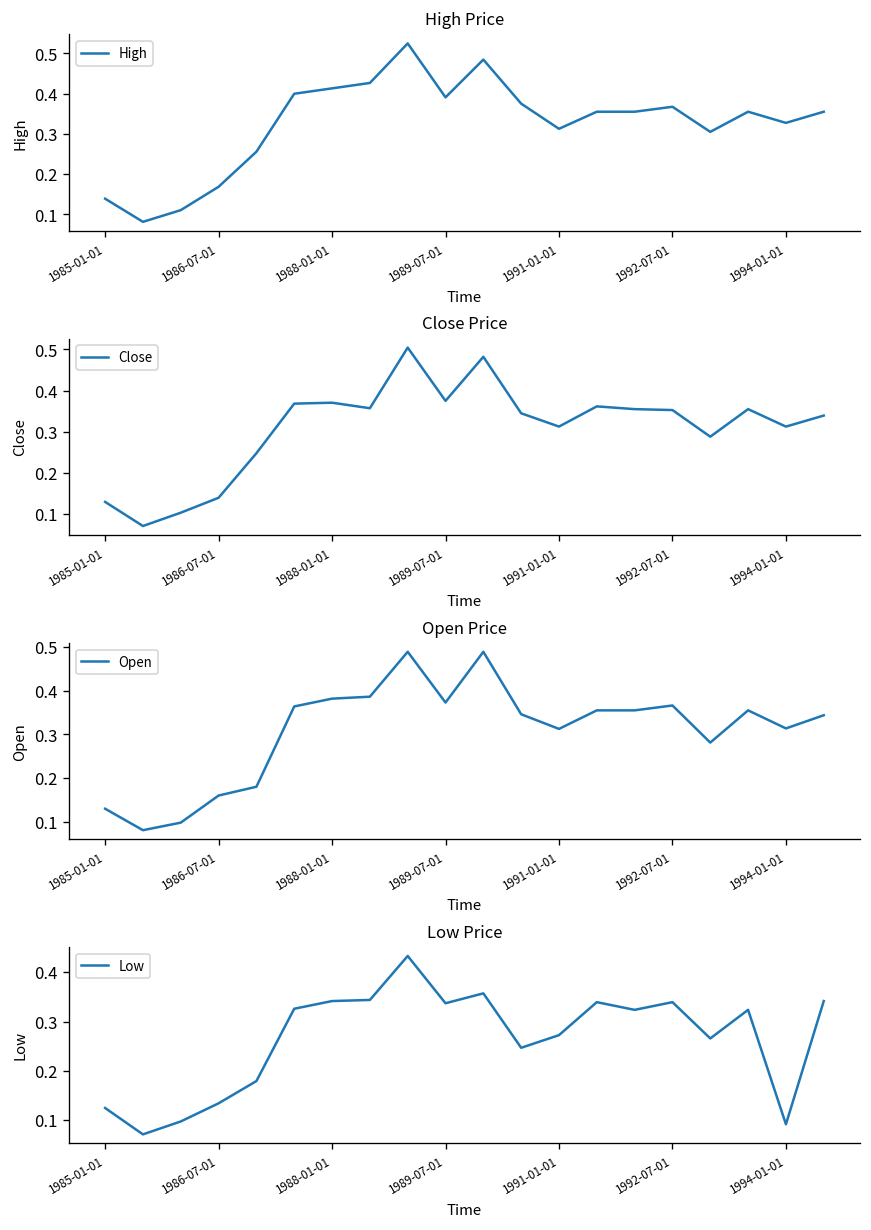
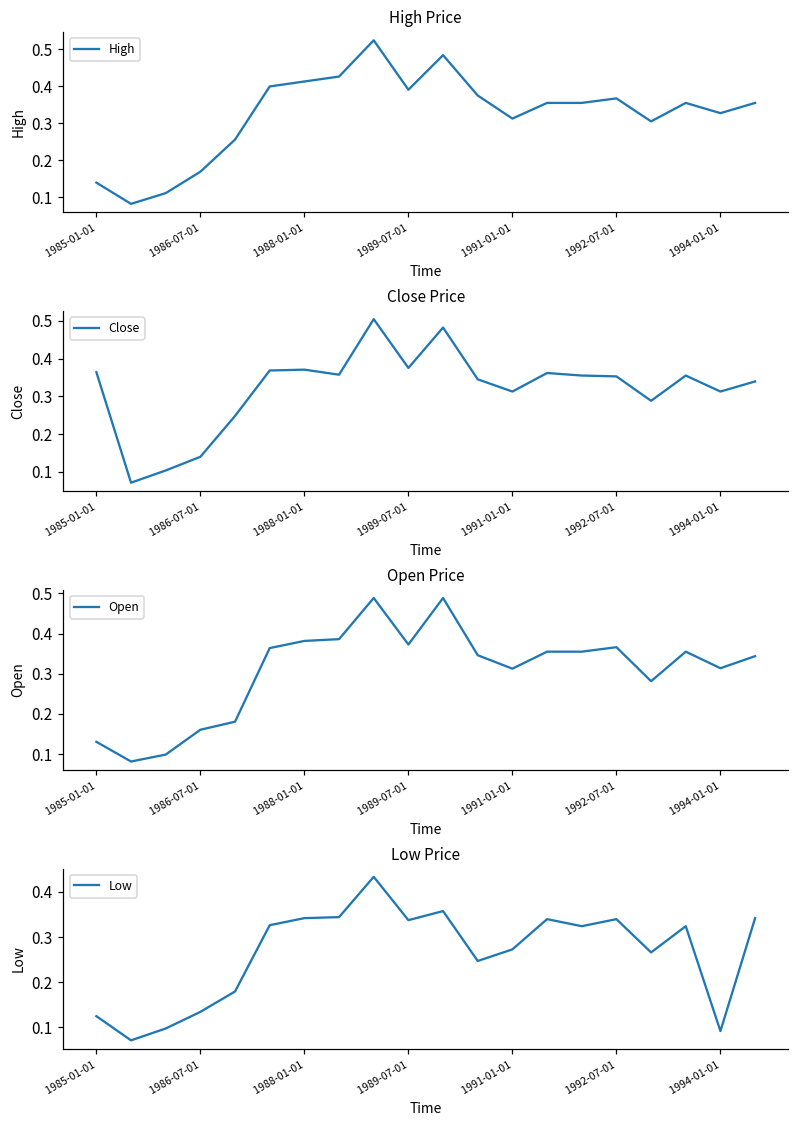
Close Price, 1985-01-01: 0.13 -> 0.36
